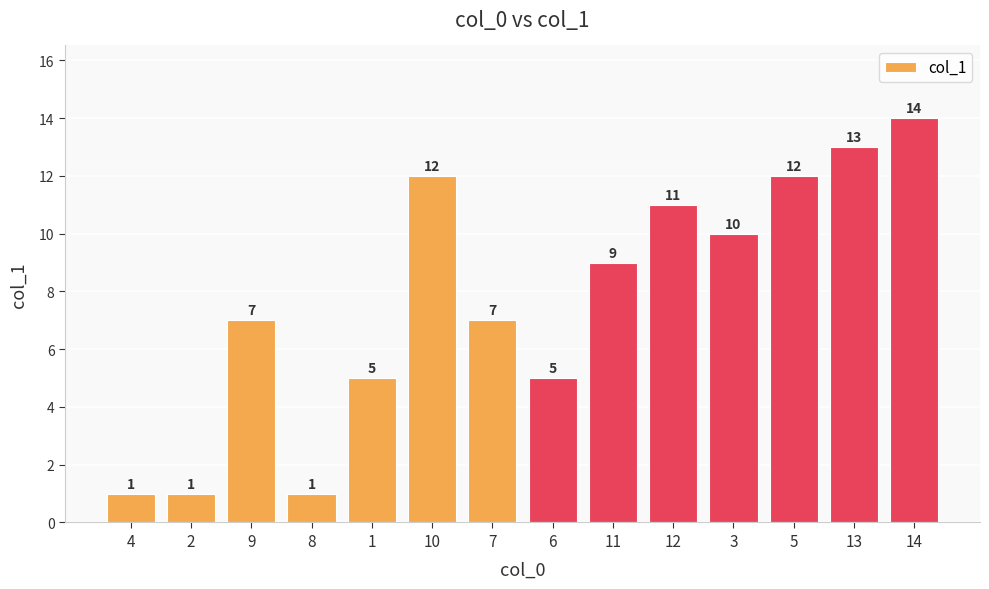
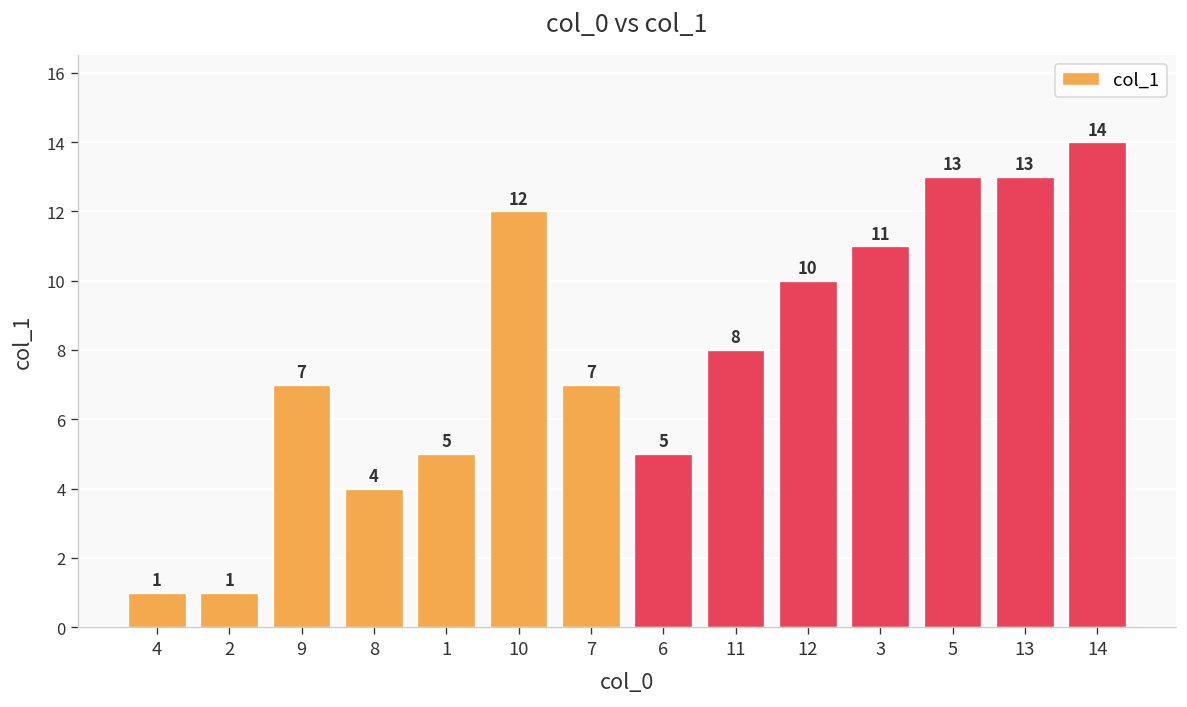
8: 1 -> 4
11: 9 -> 8
12: 11 -> 10
3: 10 -> 11
5: 12 -> 13
